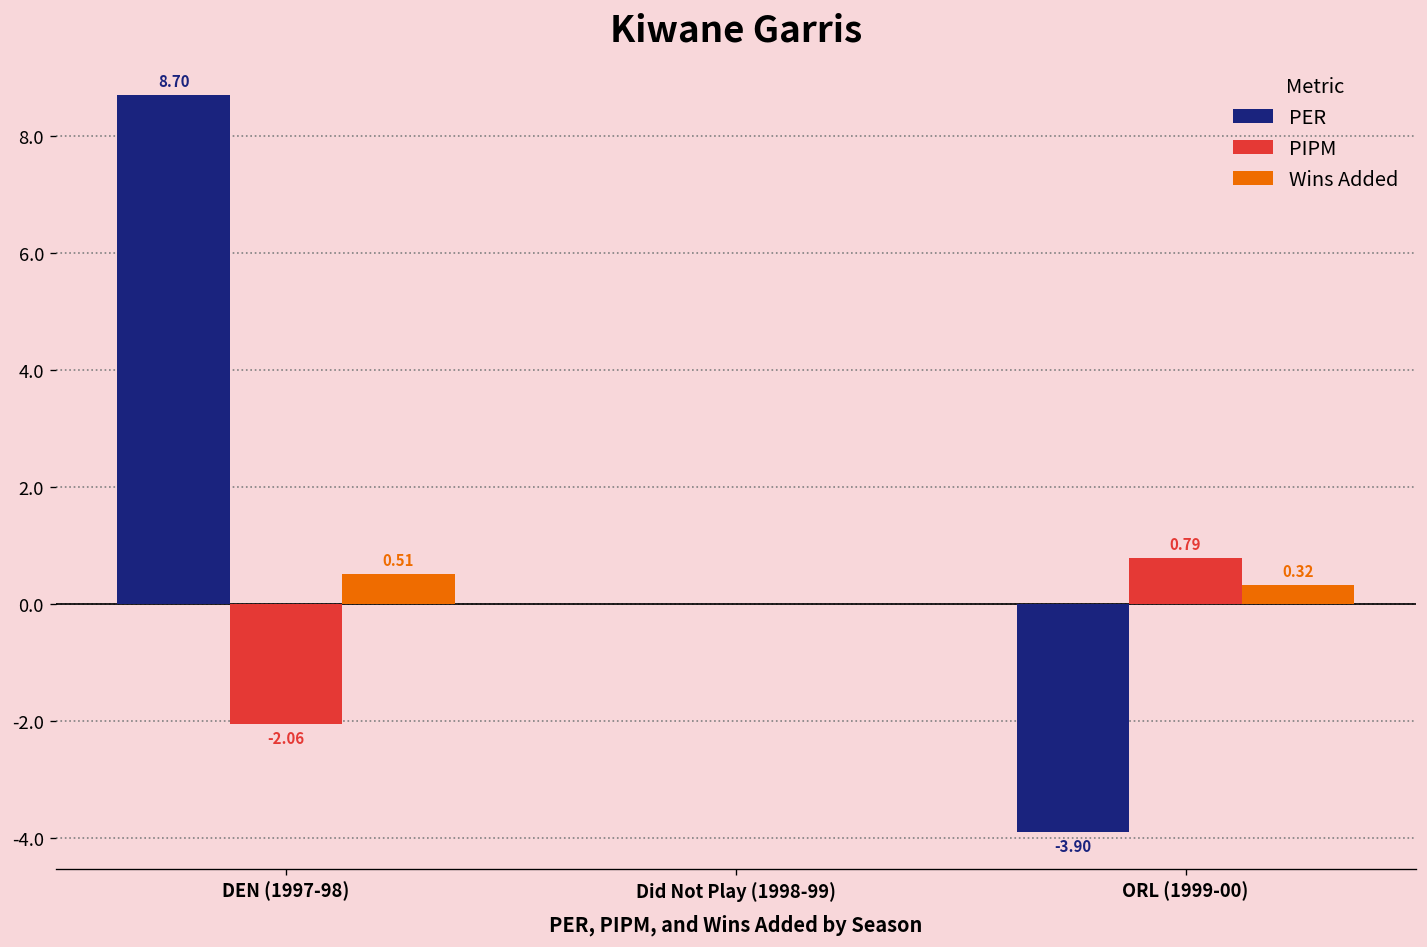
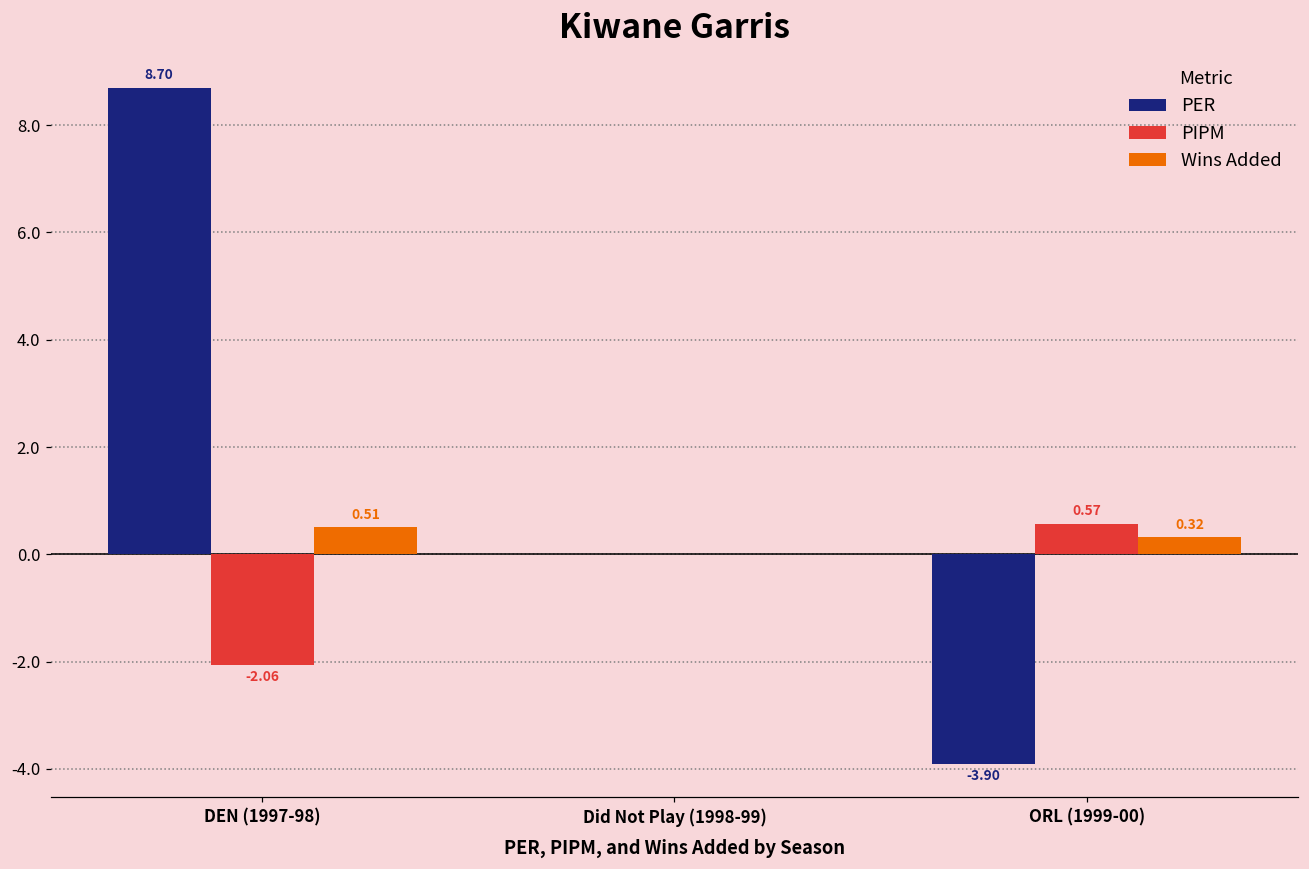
PIPM, ORL (1999-00): 0.79 -> 0.57
